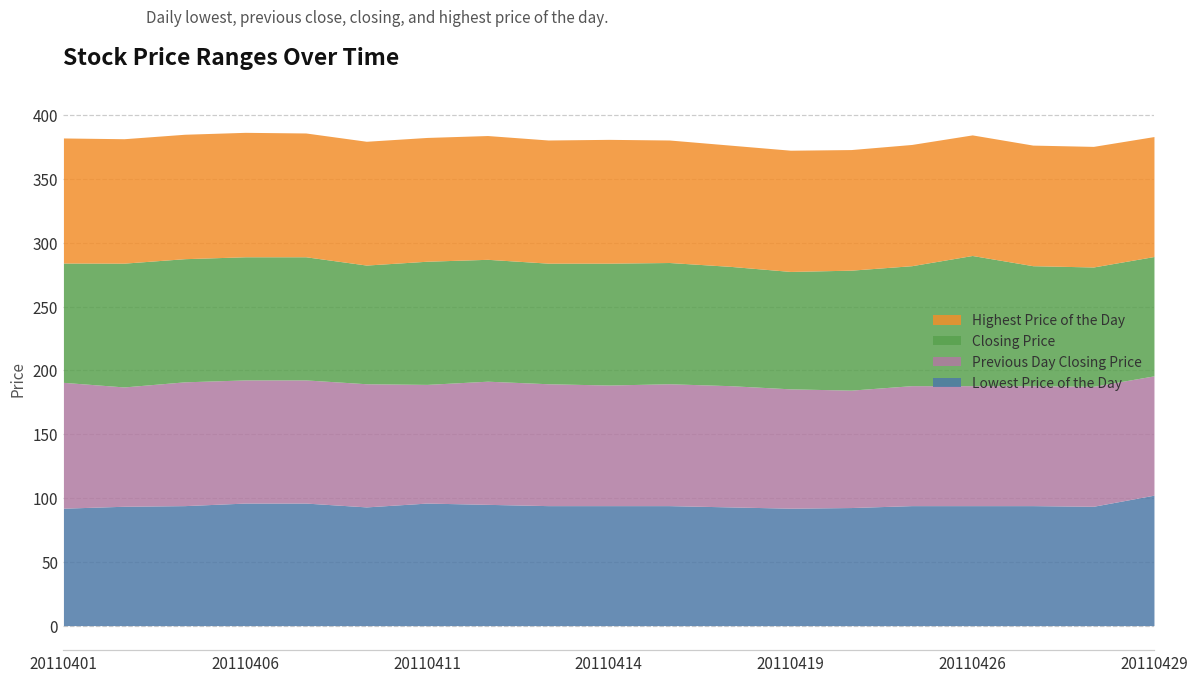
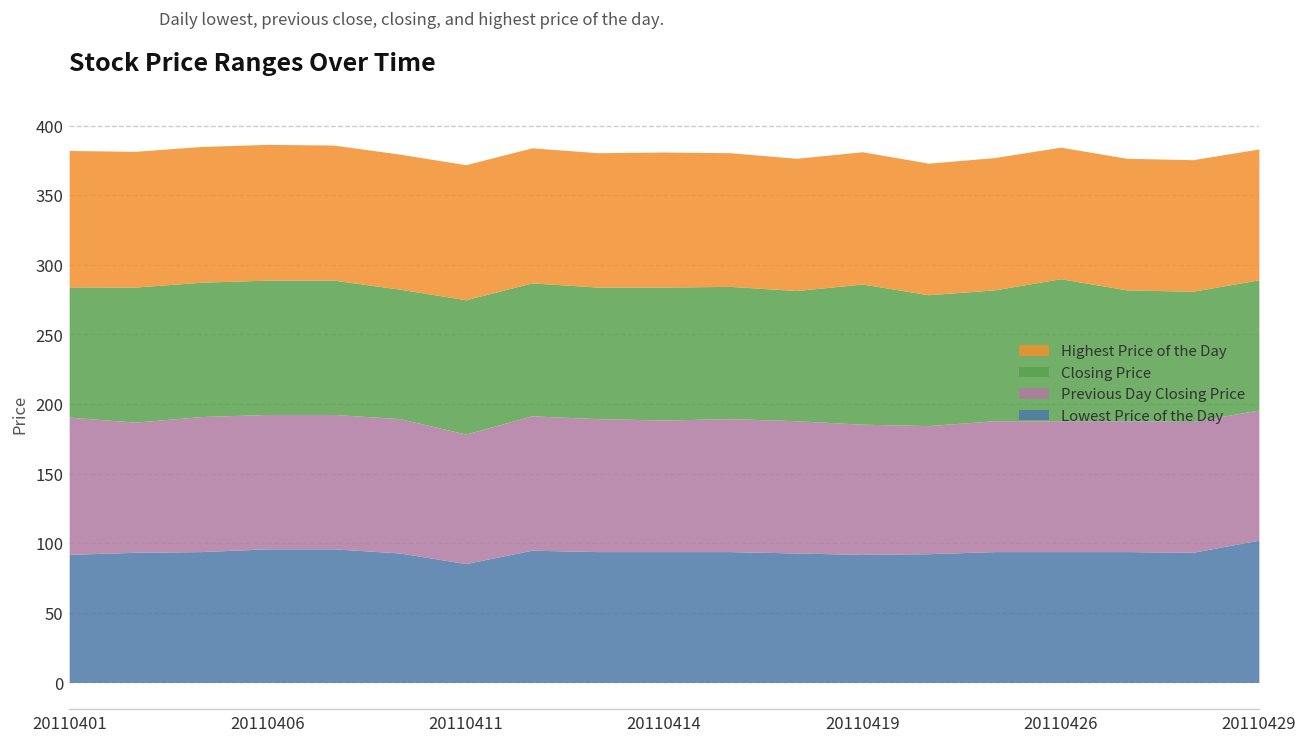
Lowest Price of the Day, 20110411: 96 -> 85
Closing Price, 20110419: 92 -> 101
